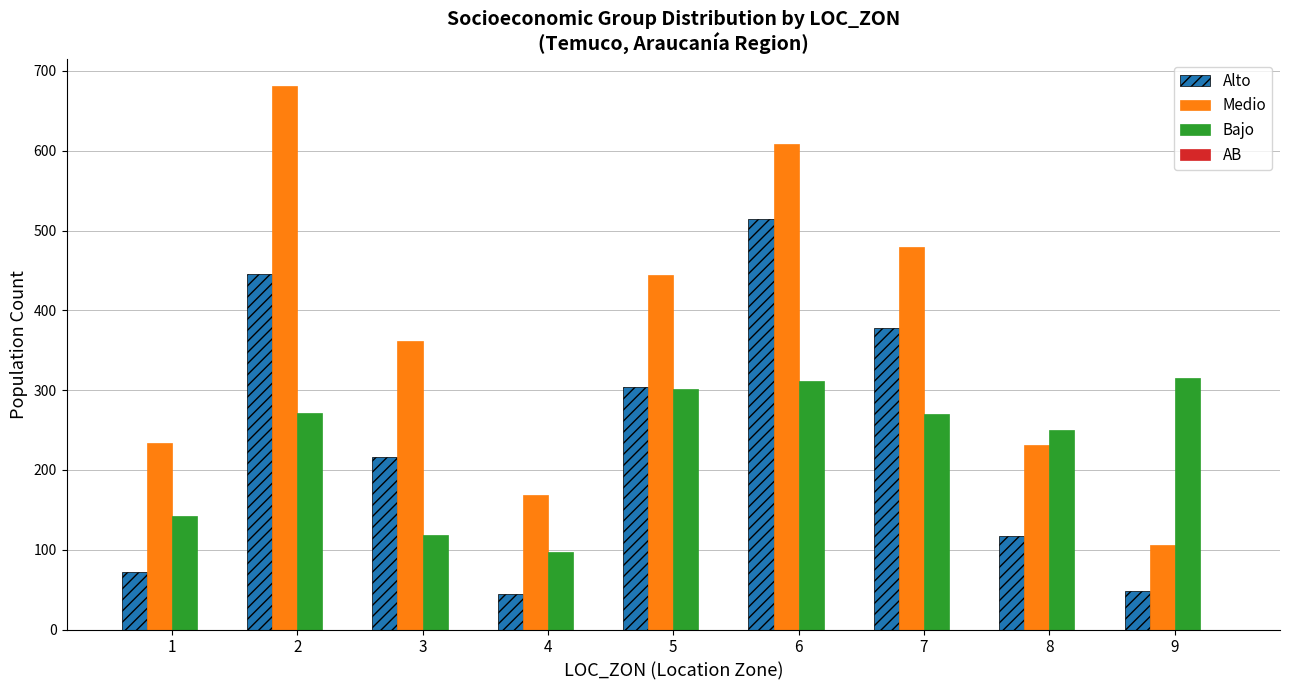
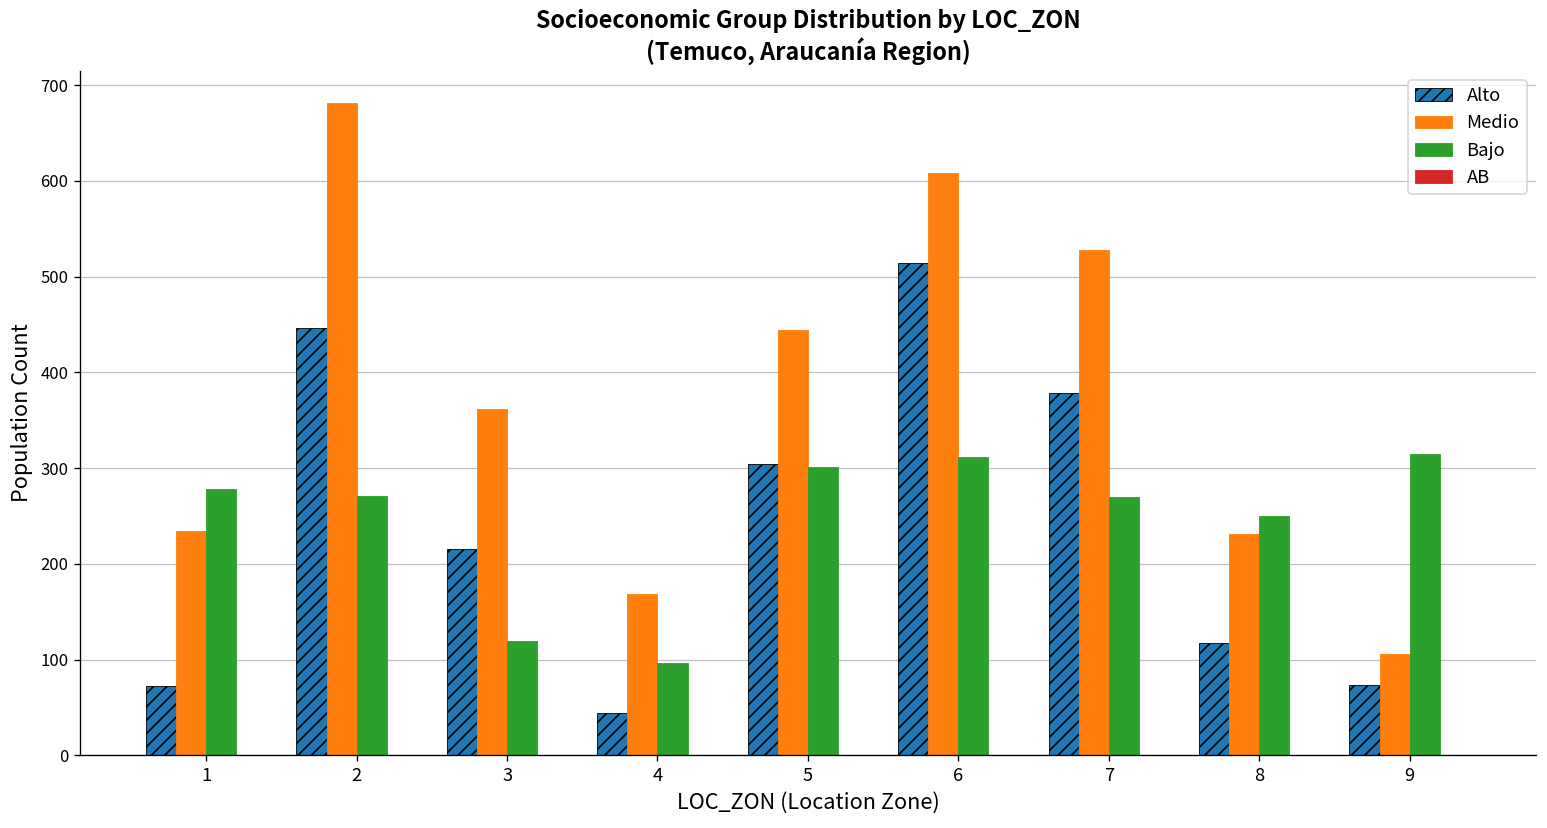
Bajo, 1: 140 -> 280
Medio, 7: 480 -> 530
Alto, 9: 50 -> 70
